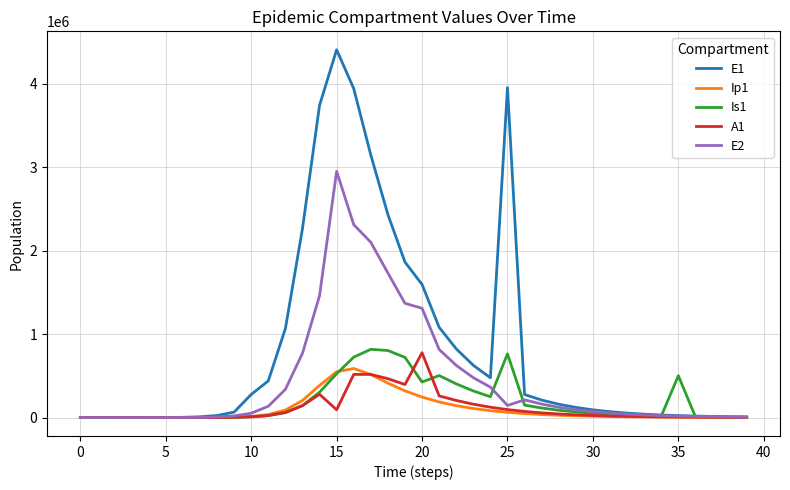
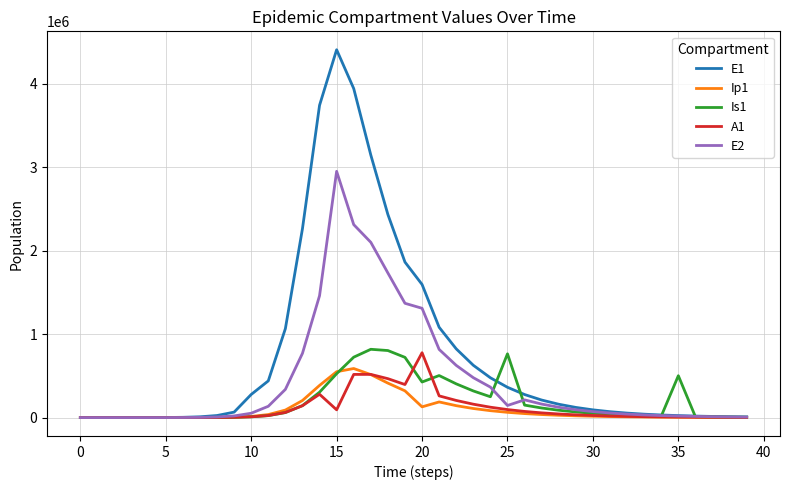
Ip1, 20: 200000 -> 100000
E1, 25: 4000000 -> 400000
